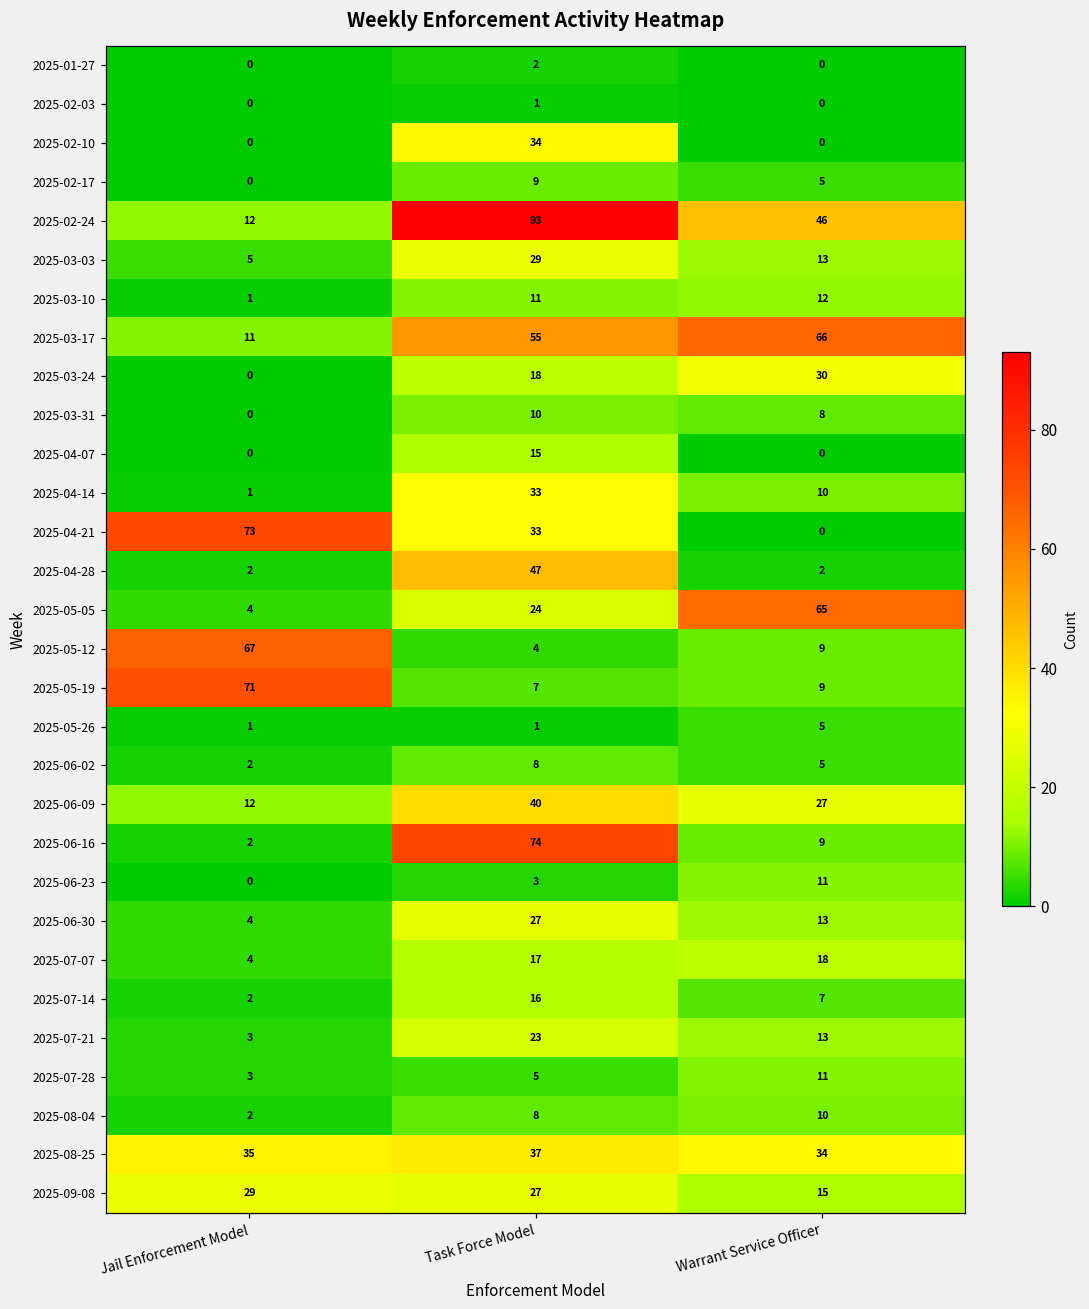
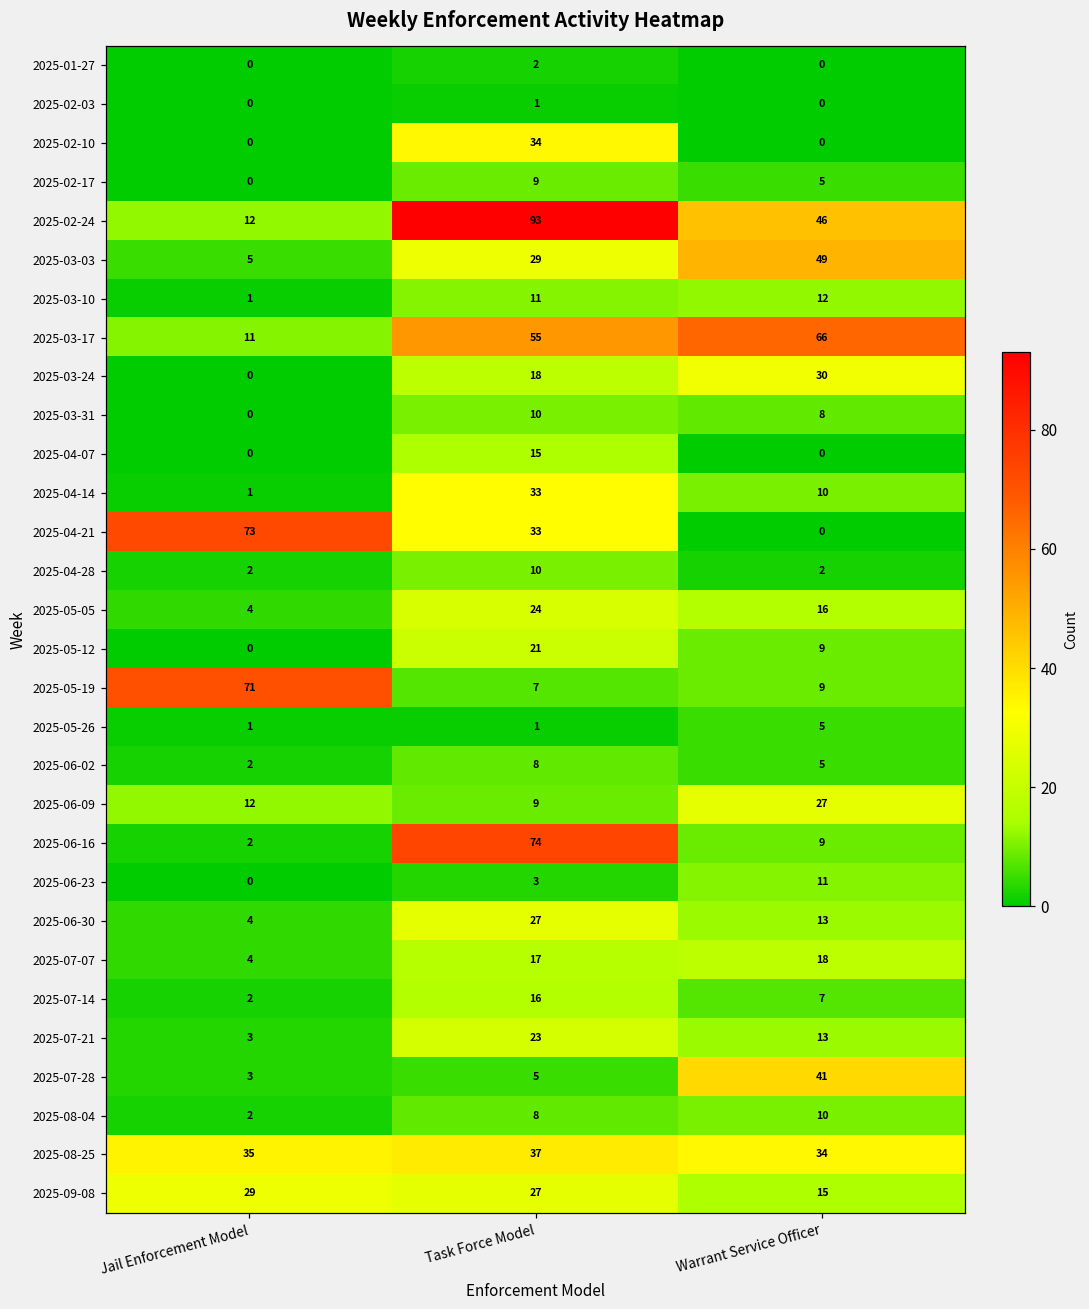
2025-03-03, Warrant Service Officer: 13 -> 49
2025-04-28, Task Force Model: 47 -> 10
2025-05-05, Warrant Service Officer: 65 -> 16
2025-05-12, Jail Enforcement Model: 67 -> 0
2025-05-12, Task Force Model: 4 -> 21
2025-06-09, Task Force Model: 40 -> 9
2025-07-28, Warrant Service Officer: 11 -> 41
